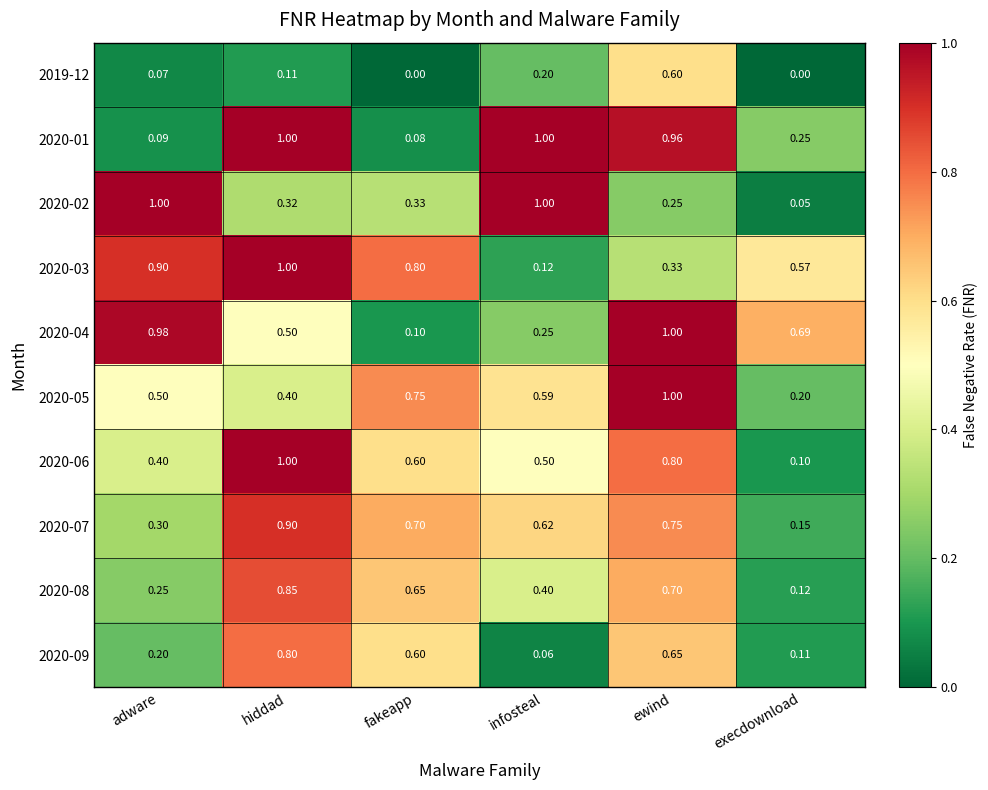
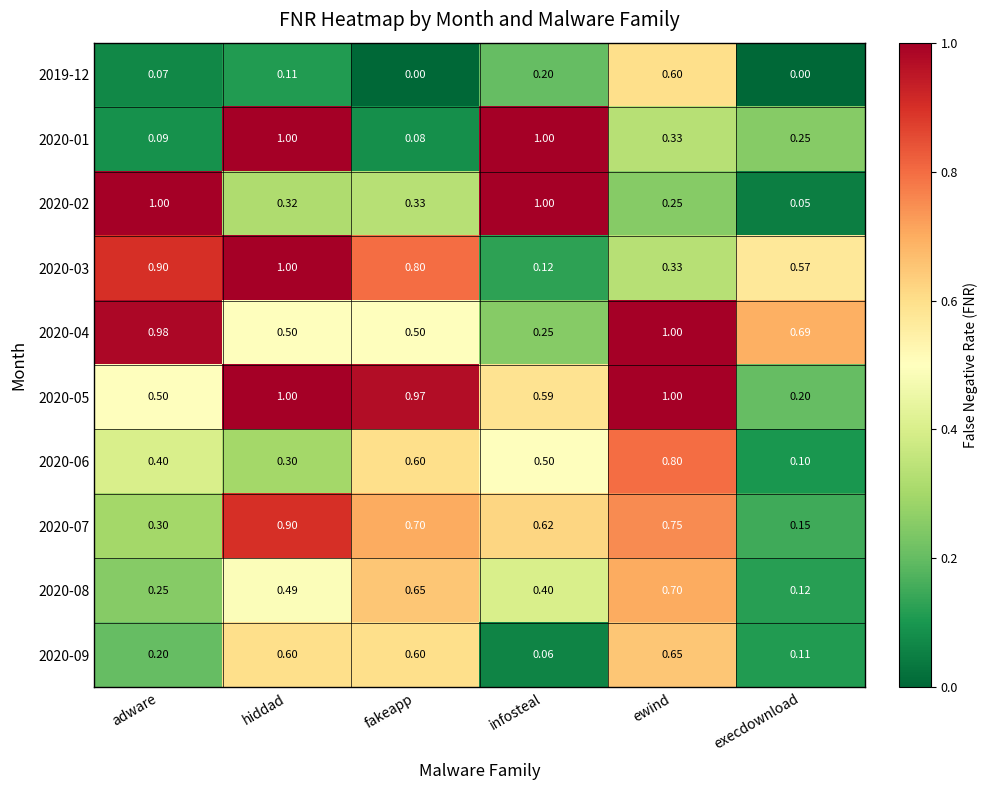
2020-01, ewind: 0.96 -> 0.33
2020-04, fakeapp: 0.10 -> 0.50
2020-05, hiddad: 0.40 -> 1.00
2020-05, fakeapp: 0.75 -> 0.97
2020-06, hiddad: 1.00 -> 0.30
2020-08, hiddad: 0.85 -> 0.49
2020-09, hiddad: 0.80 -> 0.60
